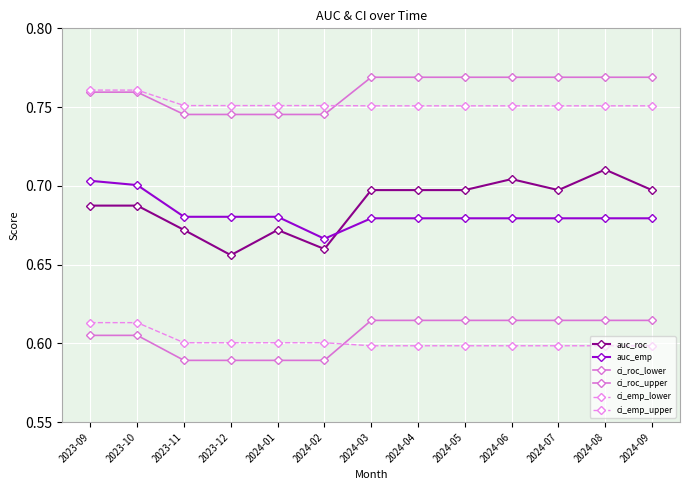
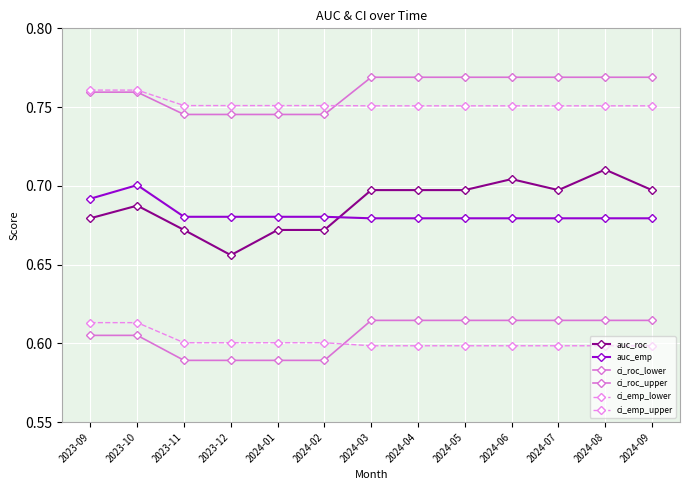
auc_roc, 2023-09: 0.687 -> 0.679
auc_emp, 2023-09: 0.703 -> 0.692
auc_roc, 2024-02: 0.660 -> 0.672
auc_emp, 2024-02: 0.666 -> 0.680
